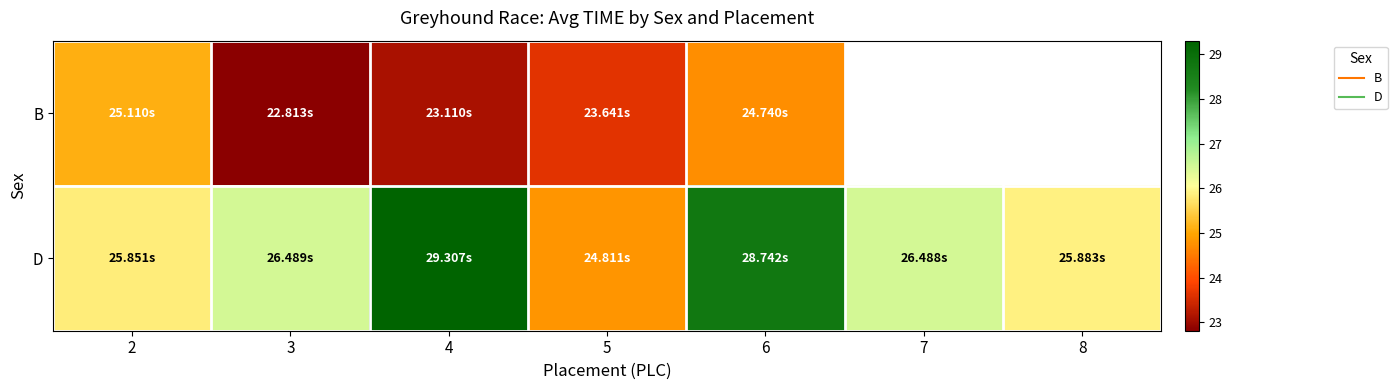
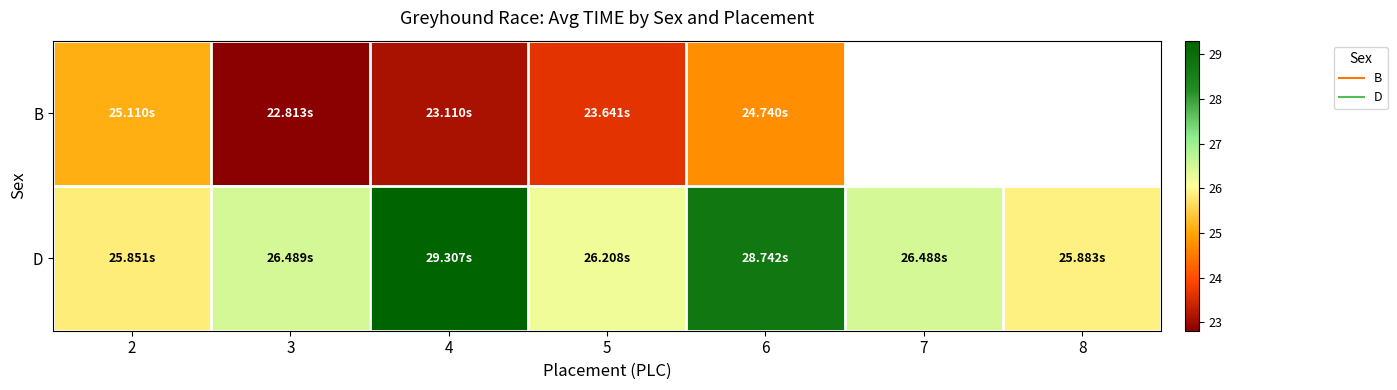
D, 5: 24.811s -> 26.208s
